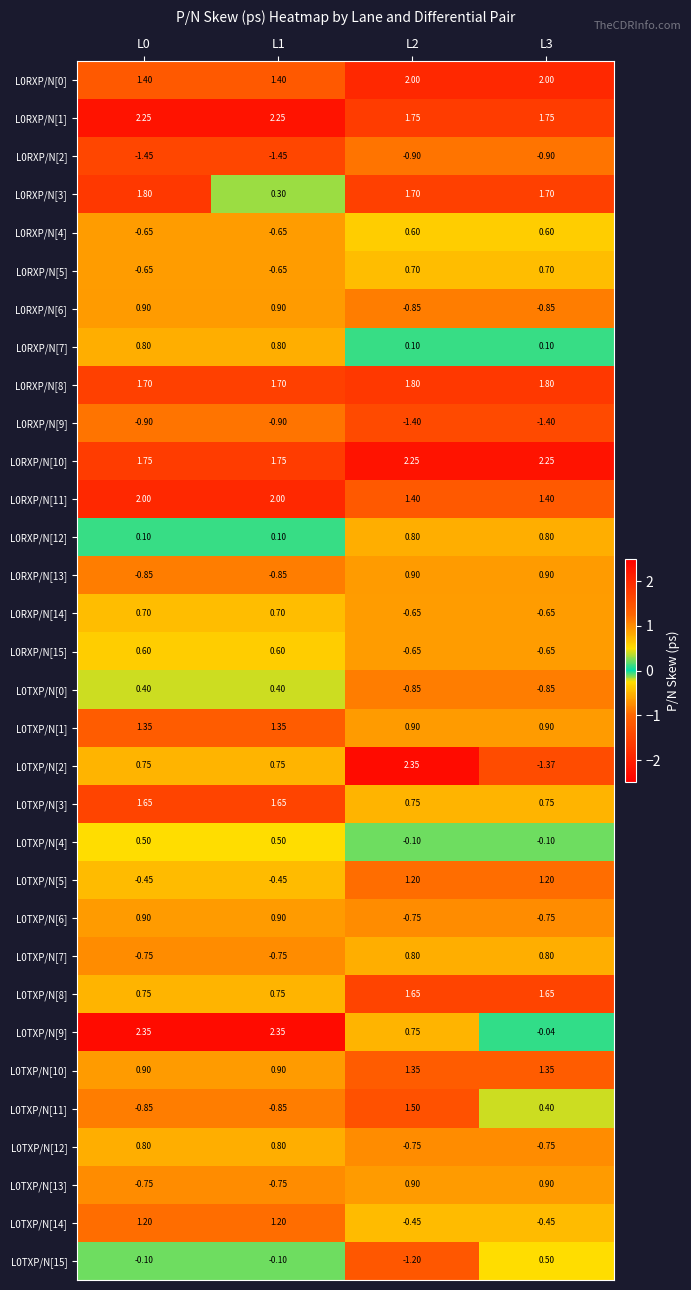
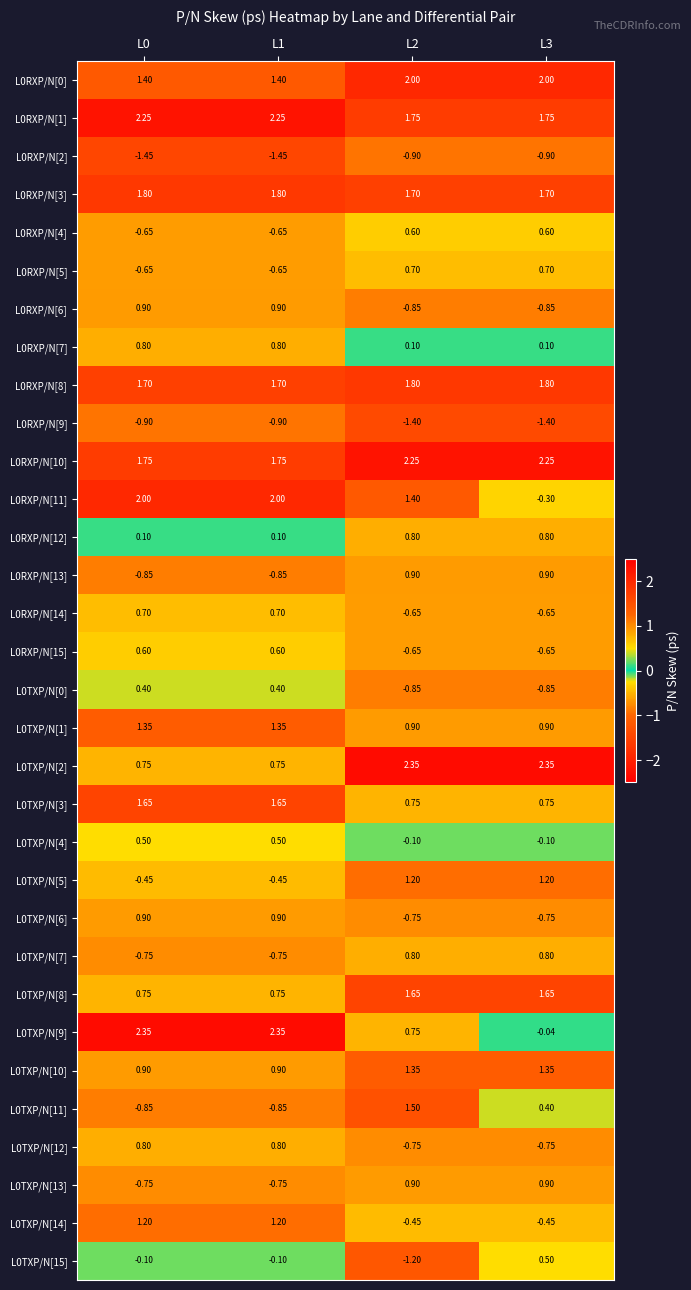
L0RXP/N[3], L1: 0.30 -> 1.80
L0RXP/N[11], L3: 1.40 -> -0.30
L0TXP/N[2], L3: -1.37 -> 2.35
